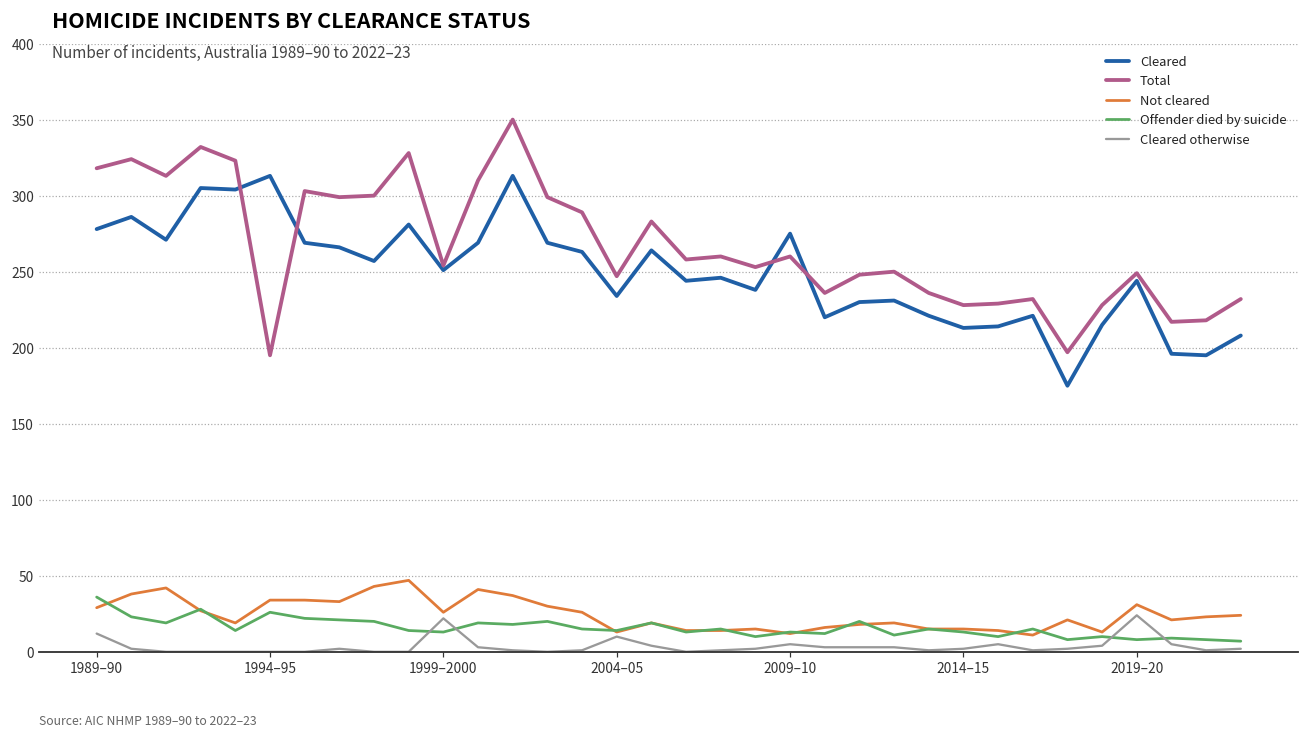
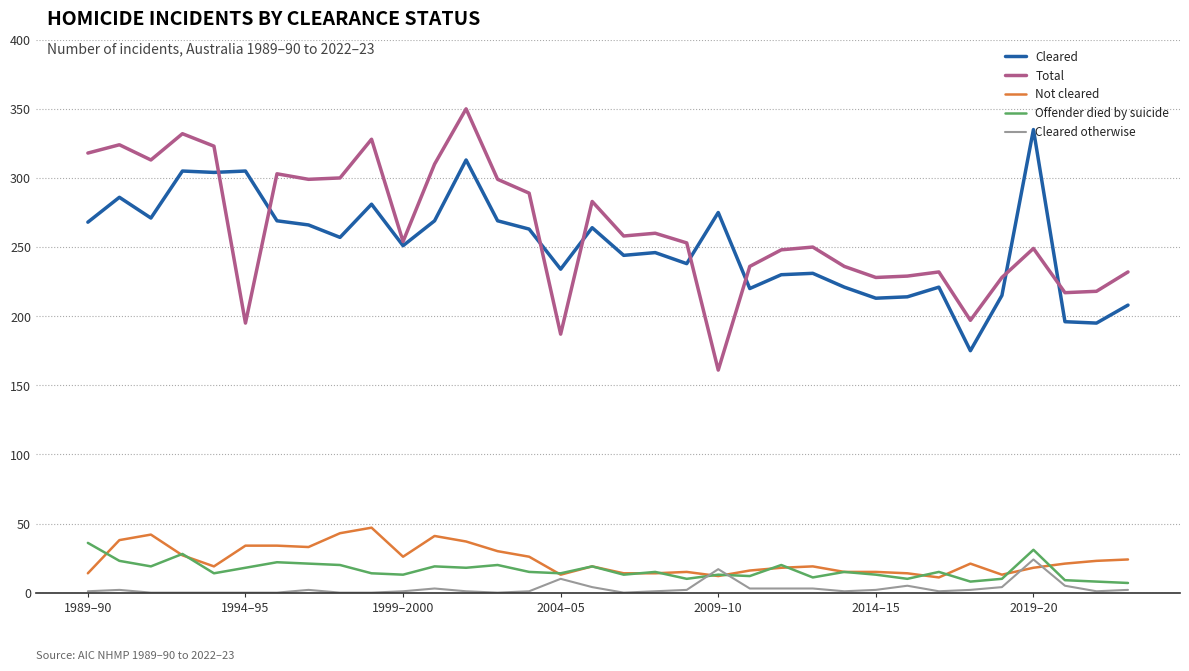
Cleared, 1989–90: 278 -> 268
Not cleared, 1989–90: 29 -> 14
Cleared otherwise, 1989–90: 12 -> 1
Cleared, 1994–95: 313 -> 305
Offender died by suicide, 1994–95: 26 -> 18
Cleared otherwise, 1999–2000: 22 -> 1
Total, 2004–05: 247 -> 187
Total, 2009–10: 260 -> 161
Cleared otherwise, 2009–10: 5 -> 17
Cleared, 2019–20: 244 -> 335
Not cleared, 2019–20: 31 -> 18
Offender died by suicide, 2019–20: 8 -> 31
